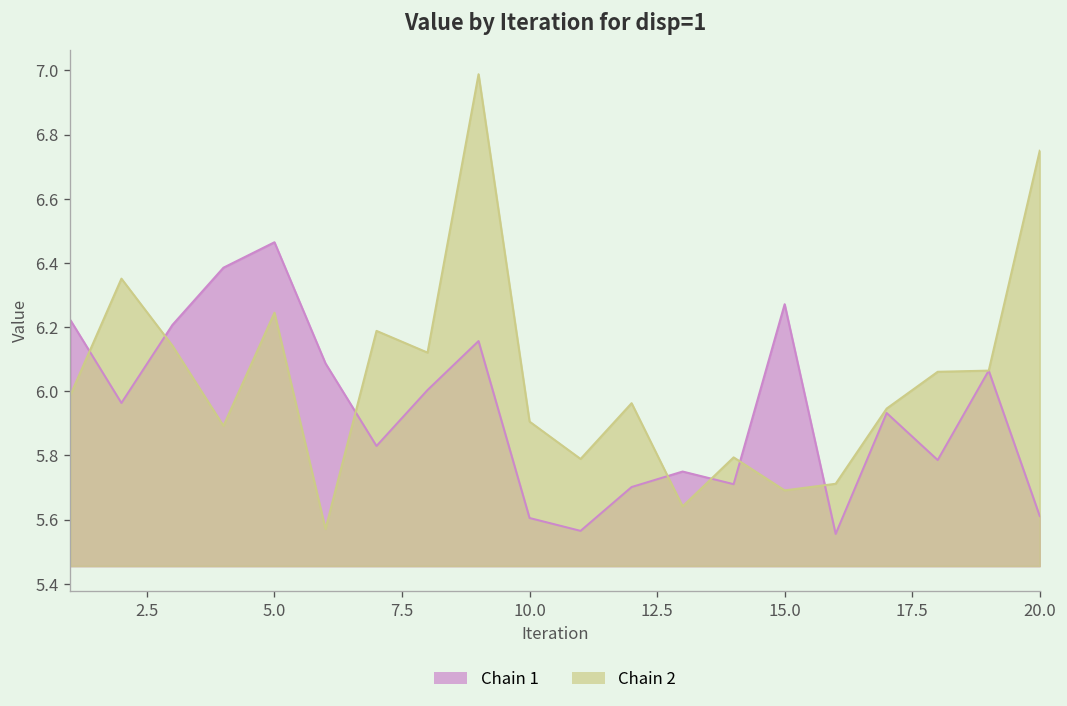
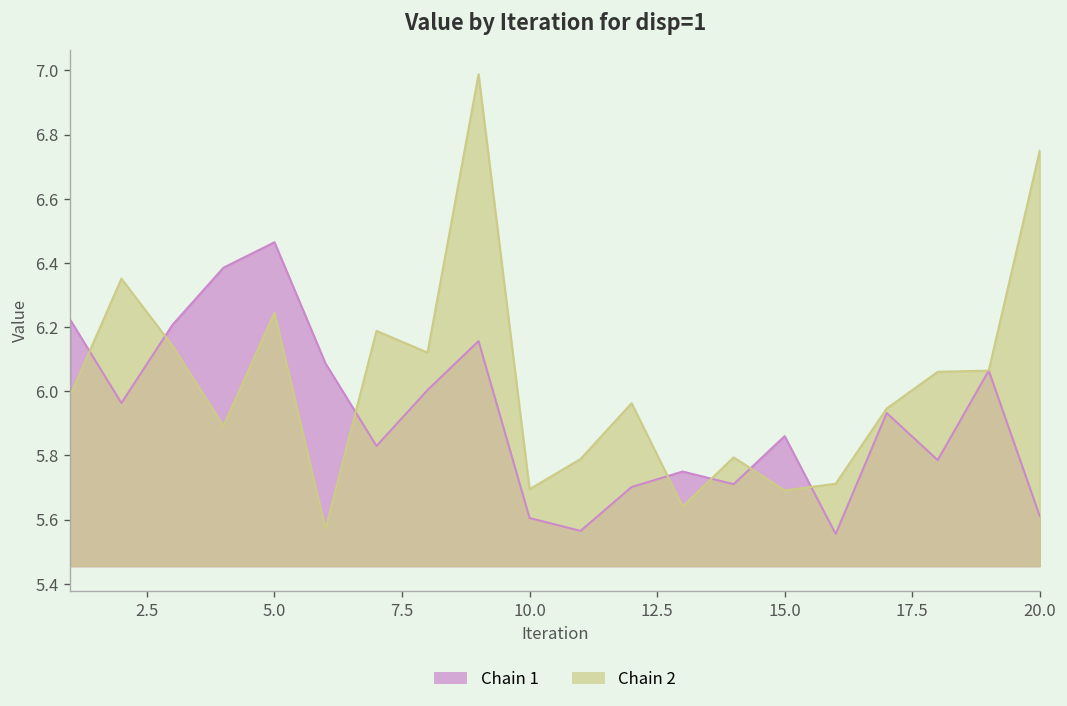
Chain 2, 10.0: 5.91 -> 5.69
Chain 1, 15.0: 6.27 -> 5.86
